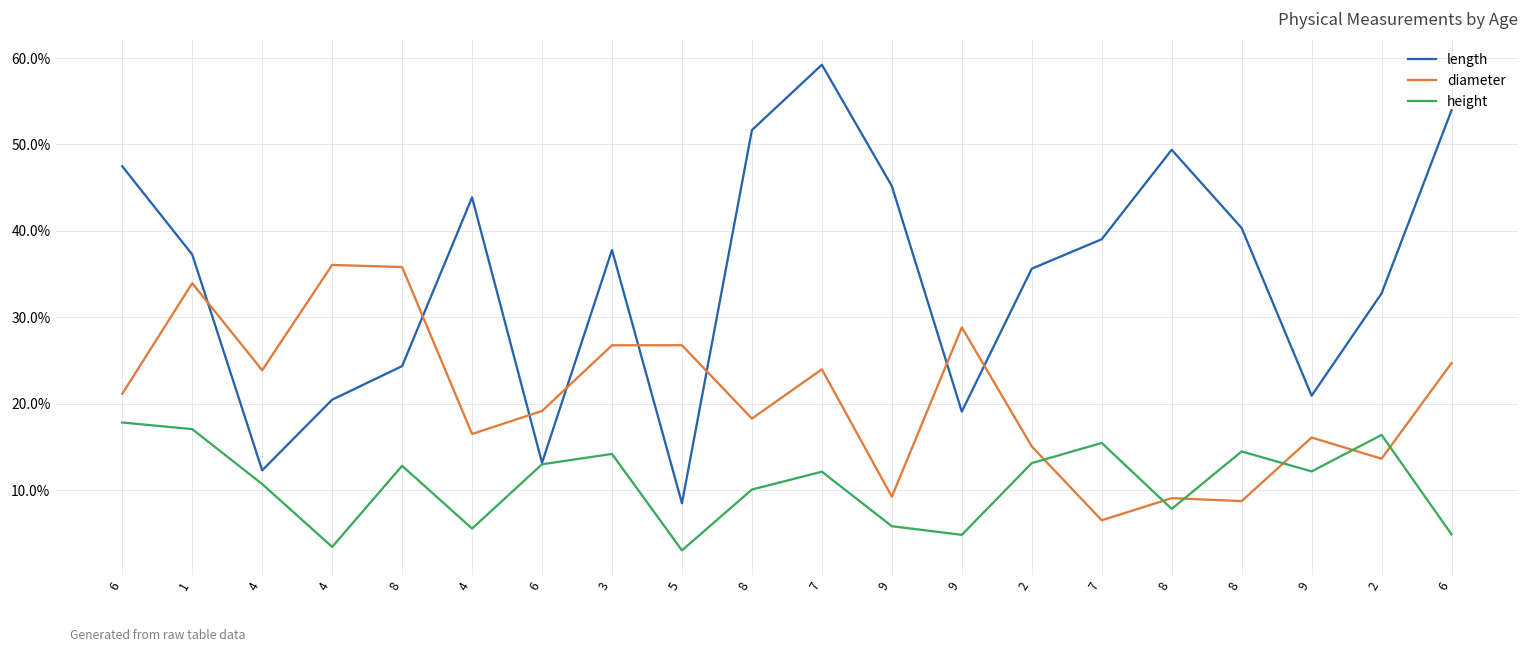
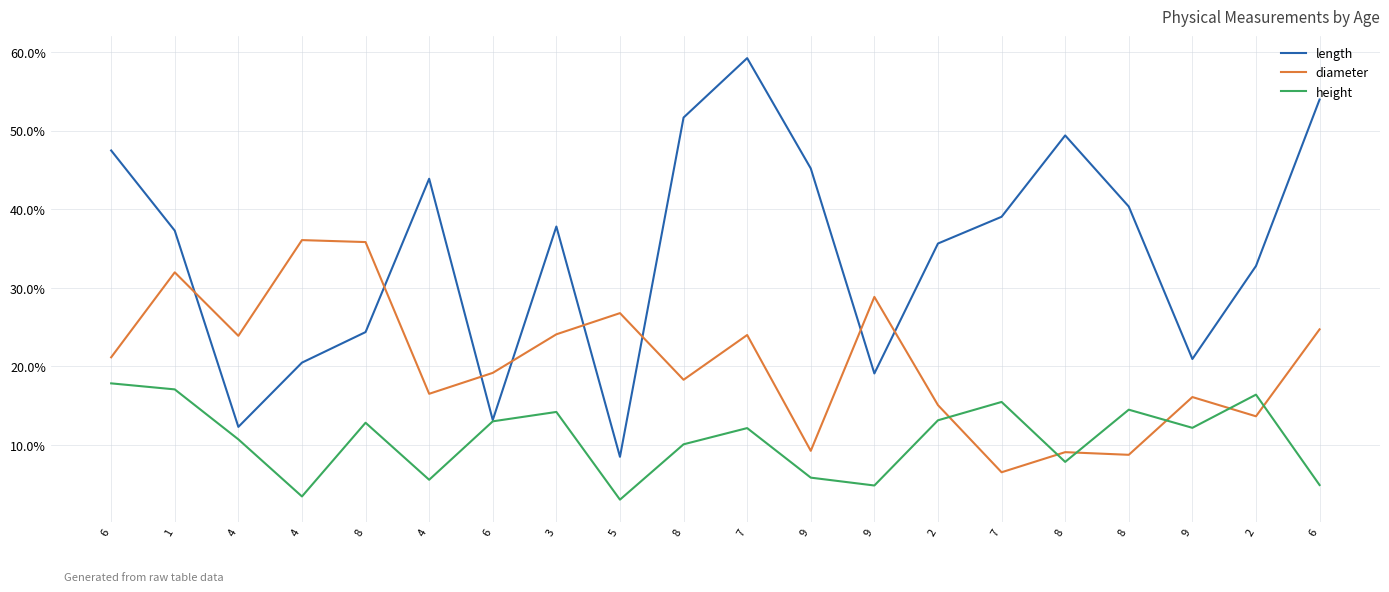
diameter, 1: 34% -> 32%
diameter, 3: 27% -> 24%
